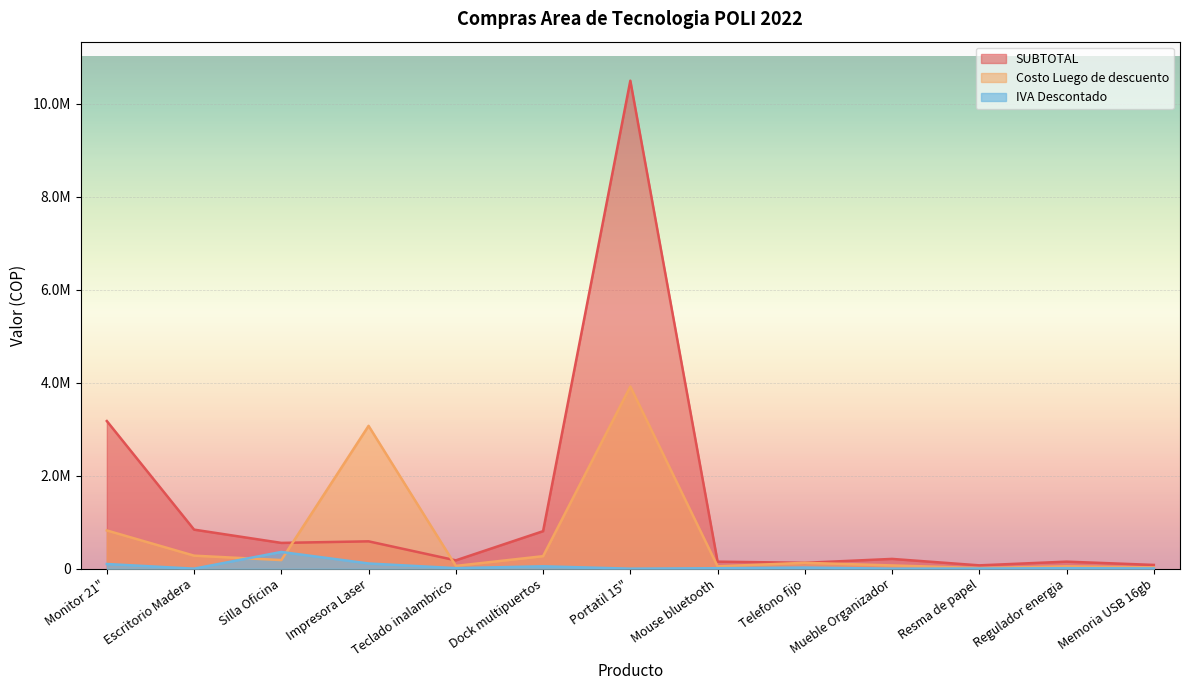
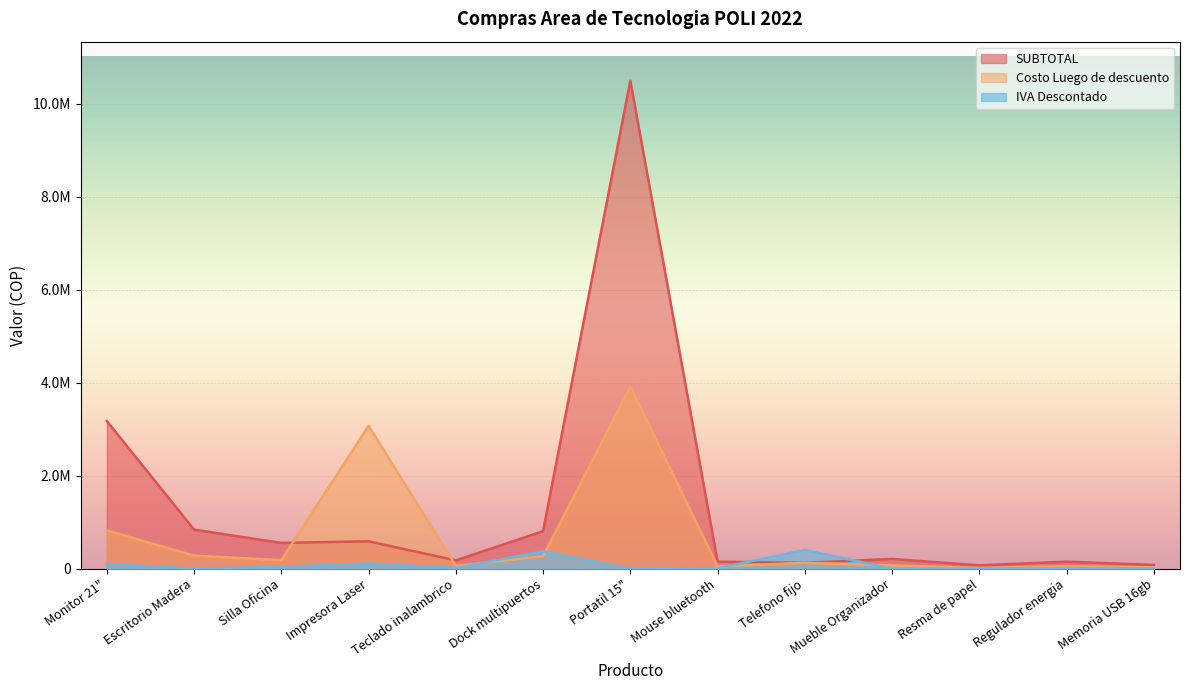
IVA Descontado, Silla Oficina: 400000 -> 0
IVA Descontado, Dock multipuertos: 100000 -> 400000
IVA Descontado, Telefono fijo: 0 -> 400000
